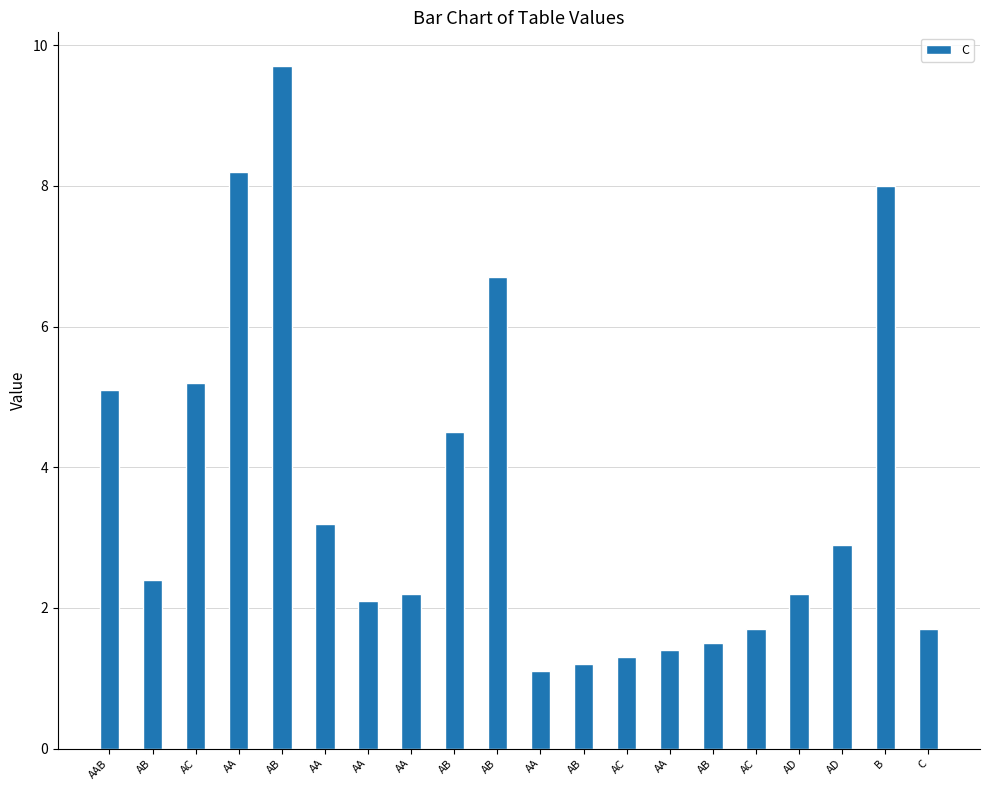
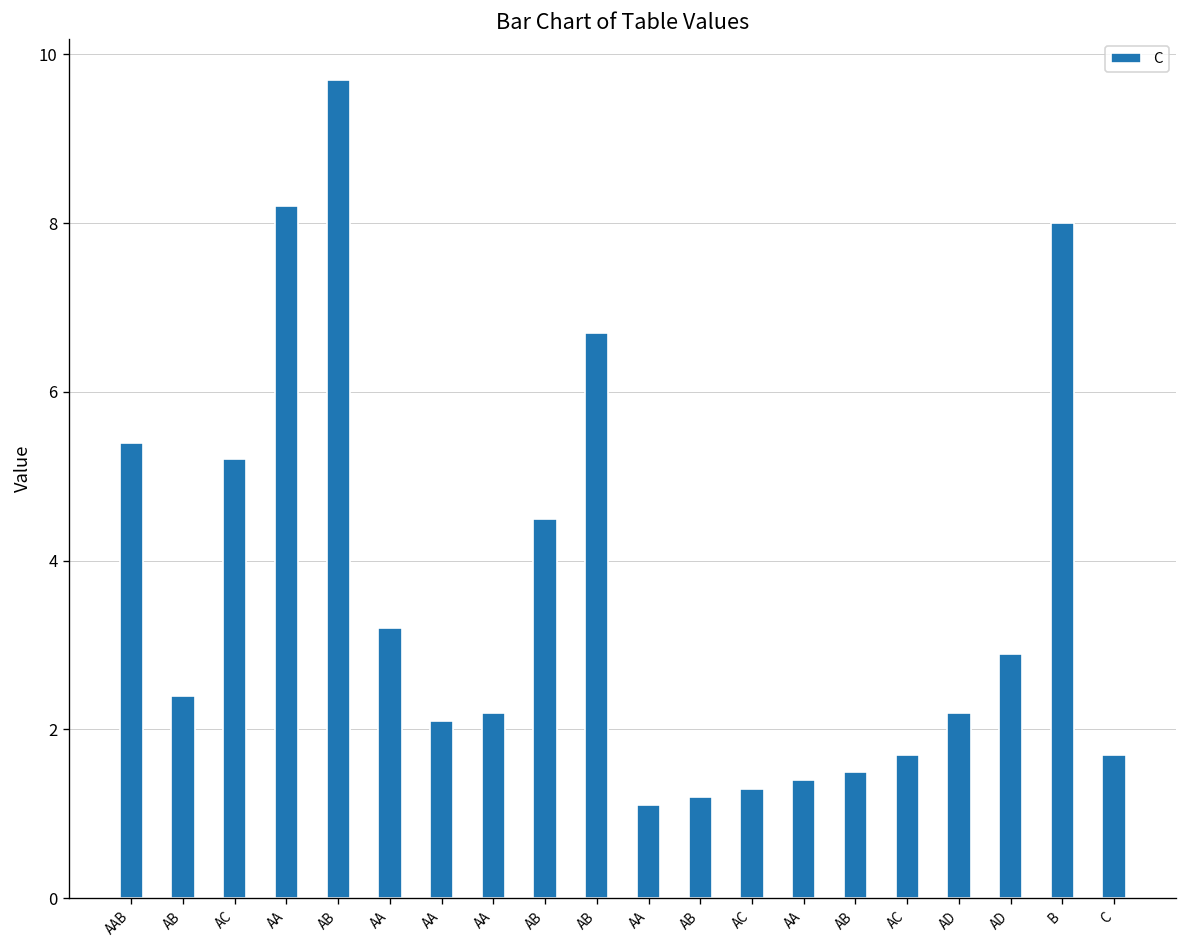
AAB: 5.1 -> 5.4
